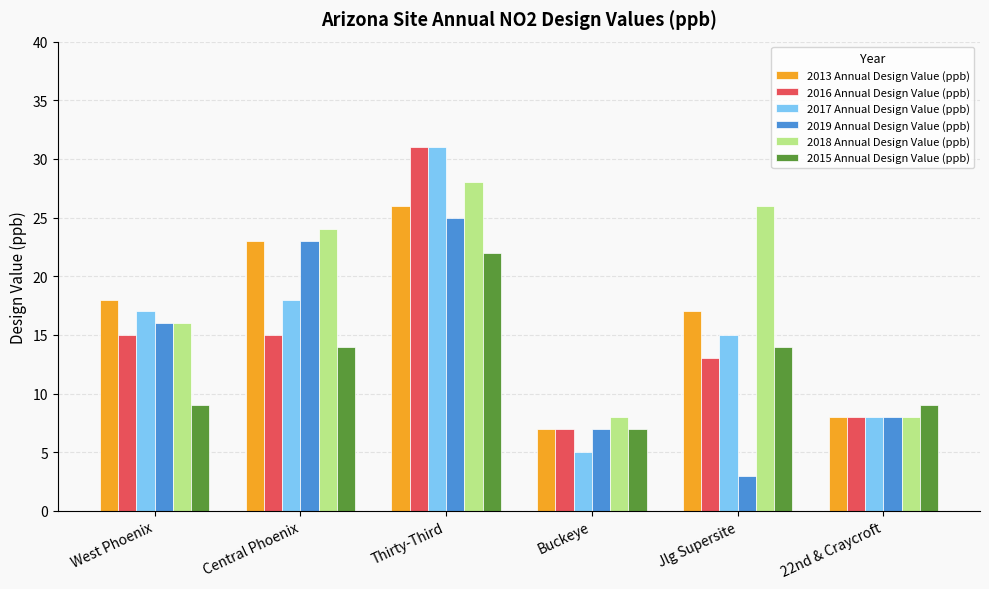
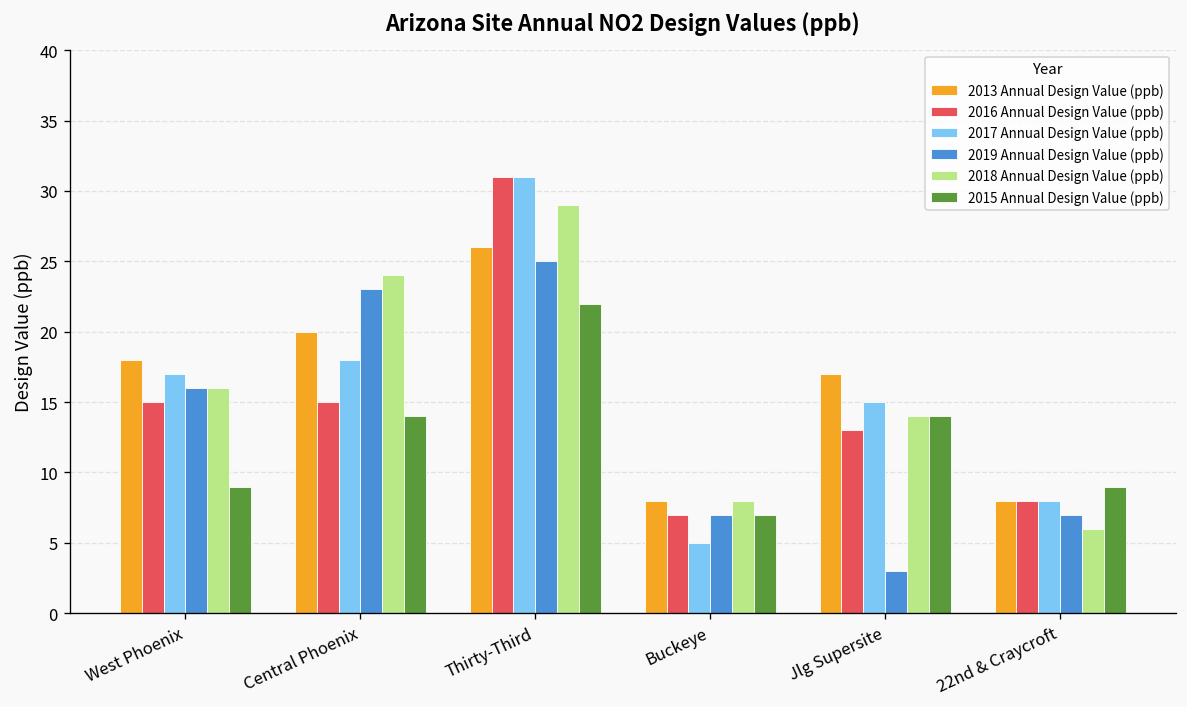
2013 Annual Design Value (ppb), Central Phoenix: 23 -> 20
2018 Annual Design Value (ppb), Thirty-Third: 28 -> 29
2013 Annual Design Value (ppb), Buckeye: 7 -> 8
2018 Annual Design Value (ppb), Jlg Supersite: 26 -> 14
2019 Annual Design Value (ppb), 22nd & Craycroft: 8 -> 7
2018 Annual Design Value (ppb), 22nd & Craycroft: 8 -> 6
